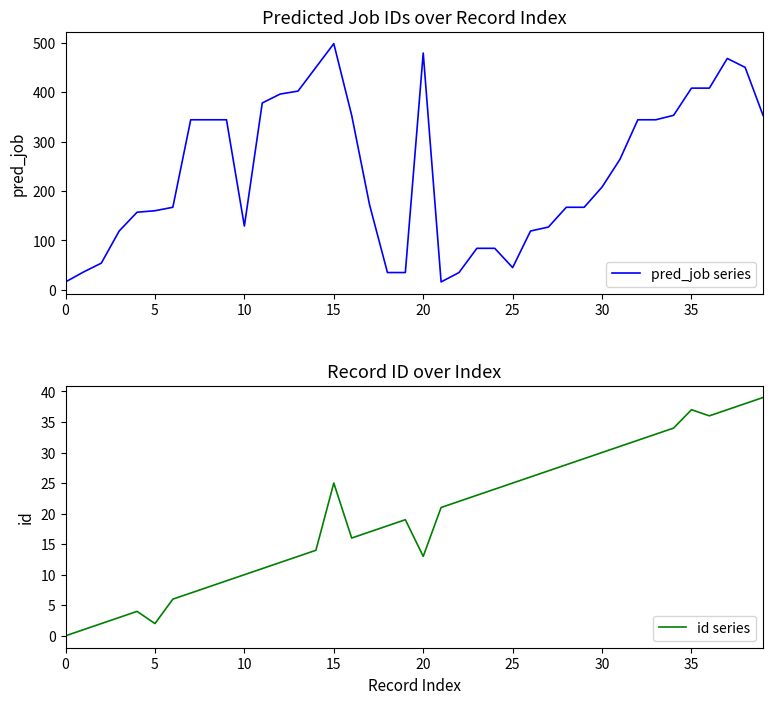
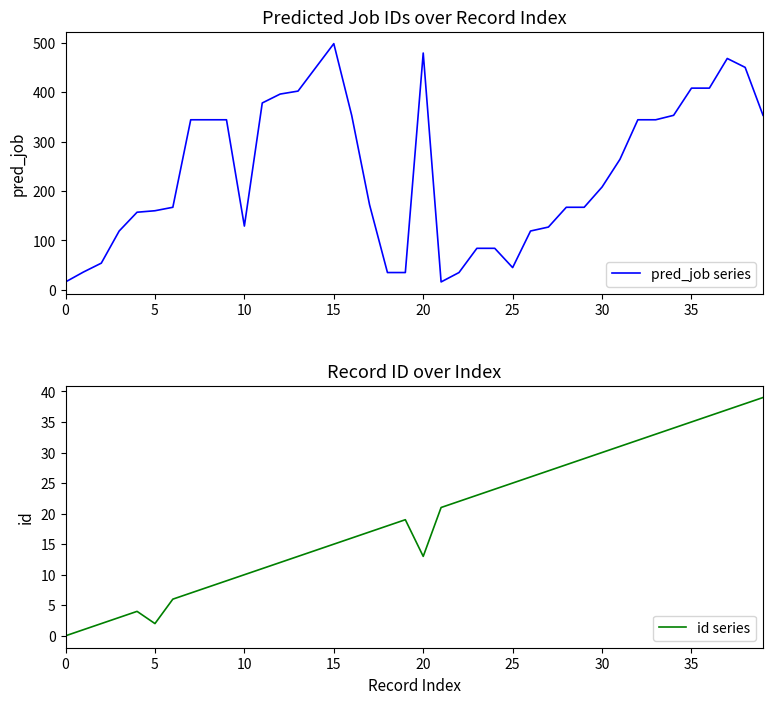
Record ID over Index, 15: 25 -> 15
Record ID over Index, 35: 37 -> 35
